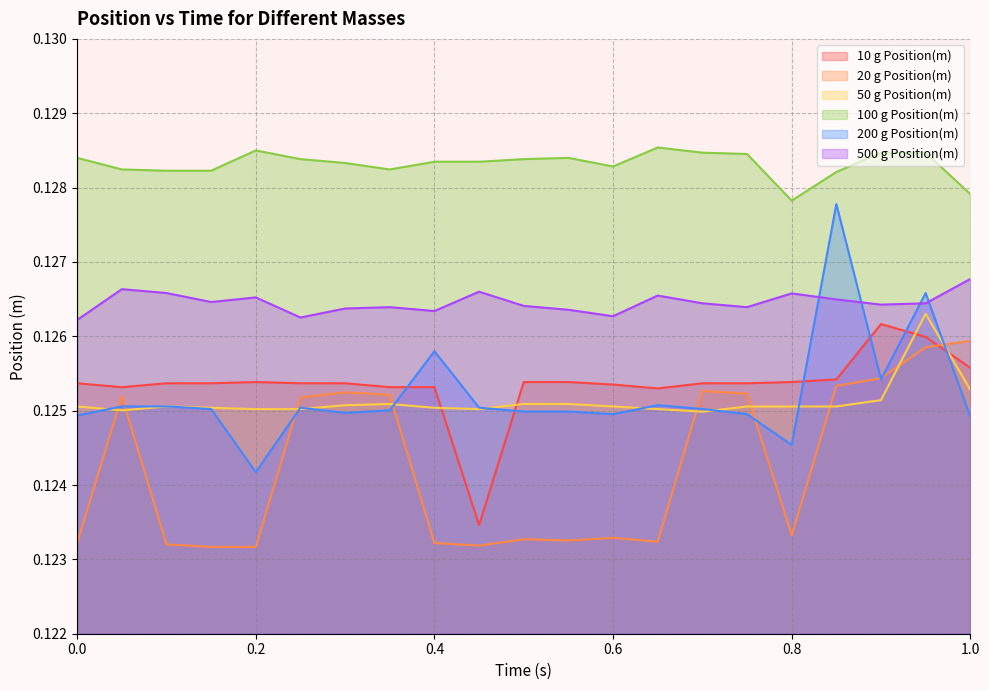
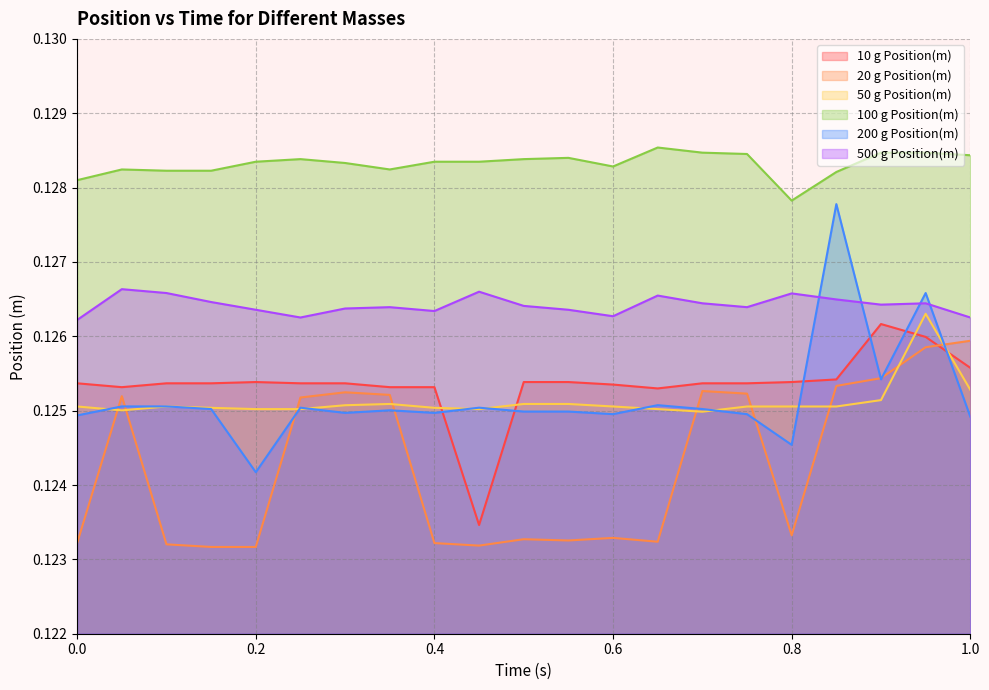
100 g Position(m), 0.0: 0.1284 -> 0.1281
100 g Position(m), 0.2: 0.1285 -> 0.1283
500 g Position(m), 0.2: 0.1265 -> 0.1264
200 g Position(m), 0.4: 0.1258 -> 0.1250
100 g Position(m), 1.0: 0.1279 -> 0.1284
500 g Position(m), 1.0: 0.1268 -> 0.1263
